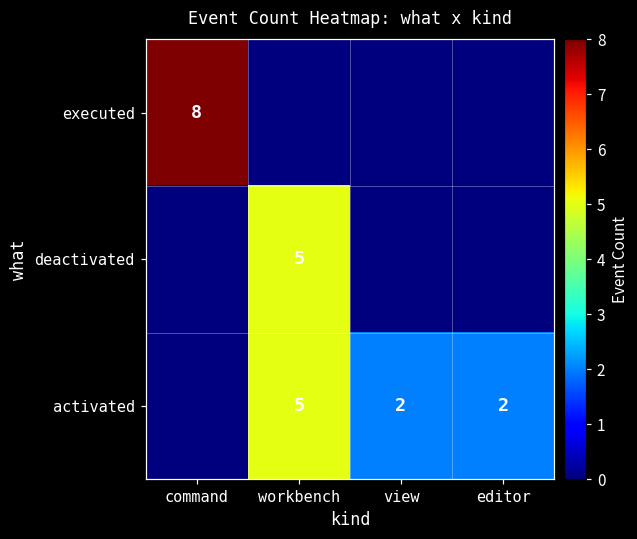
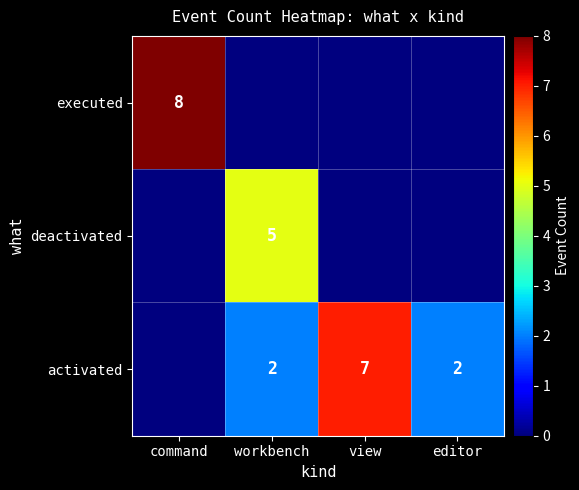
activated, workbench: 5 -> 2
activated, view: 2 -> 7
